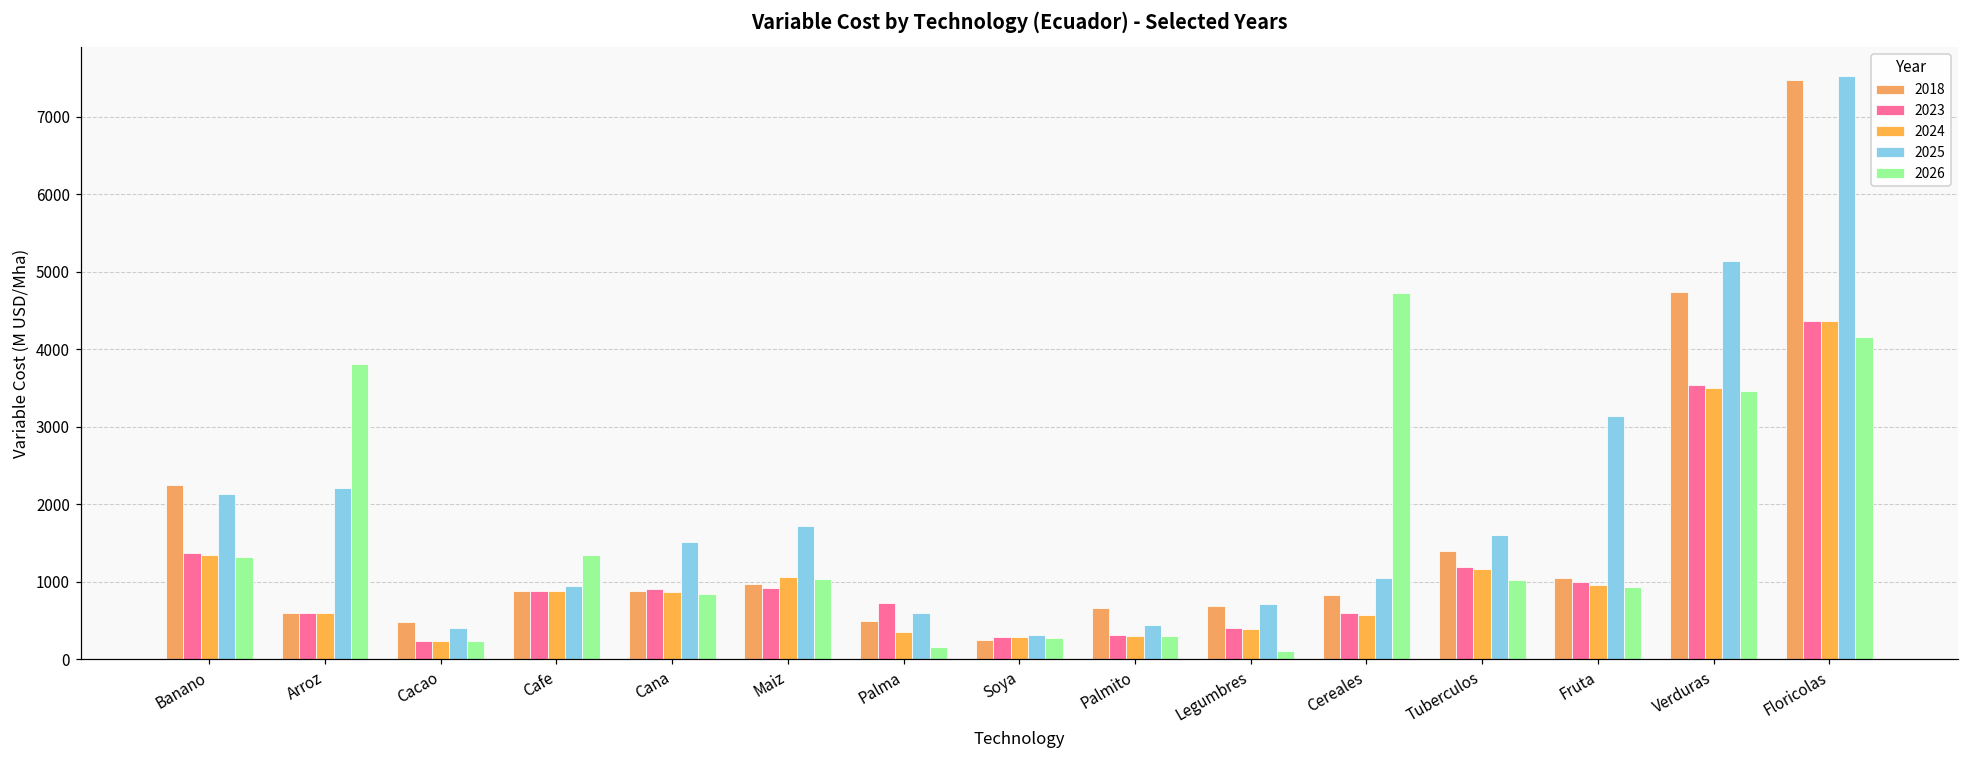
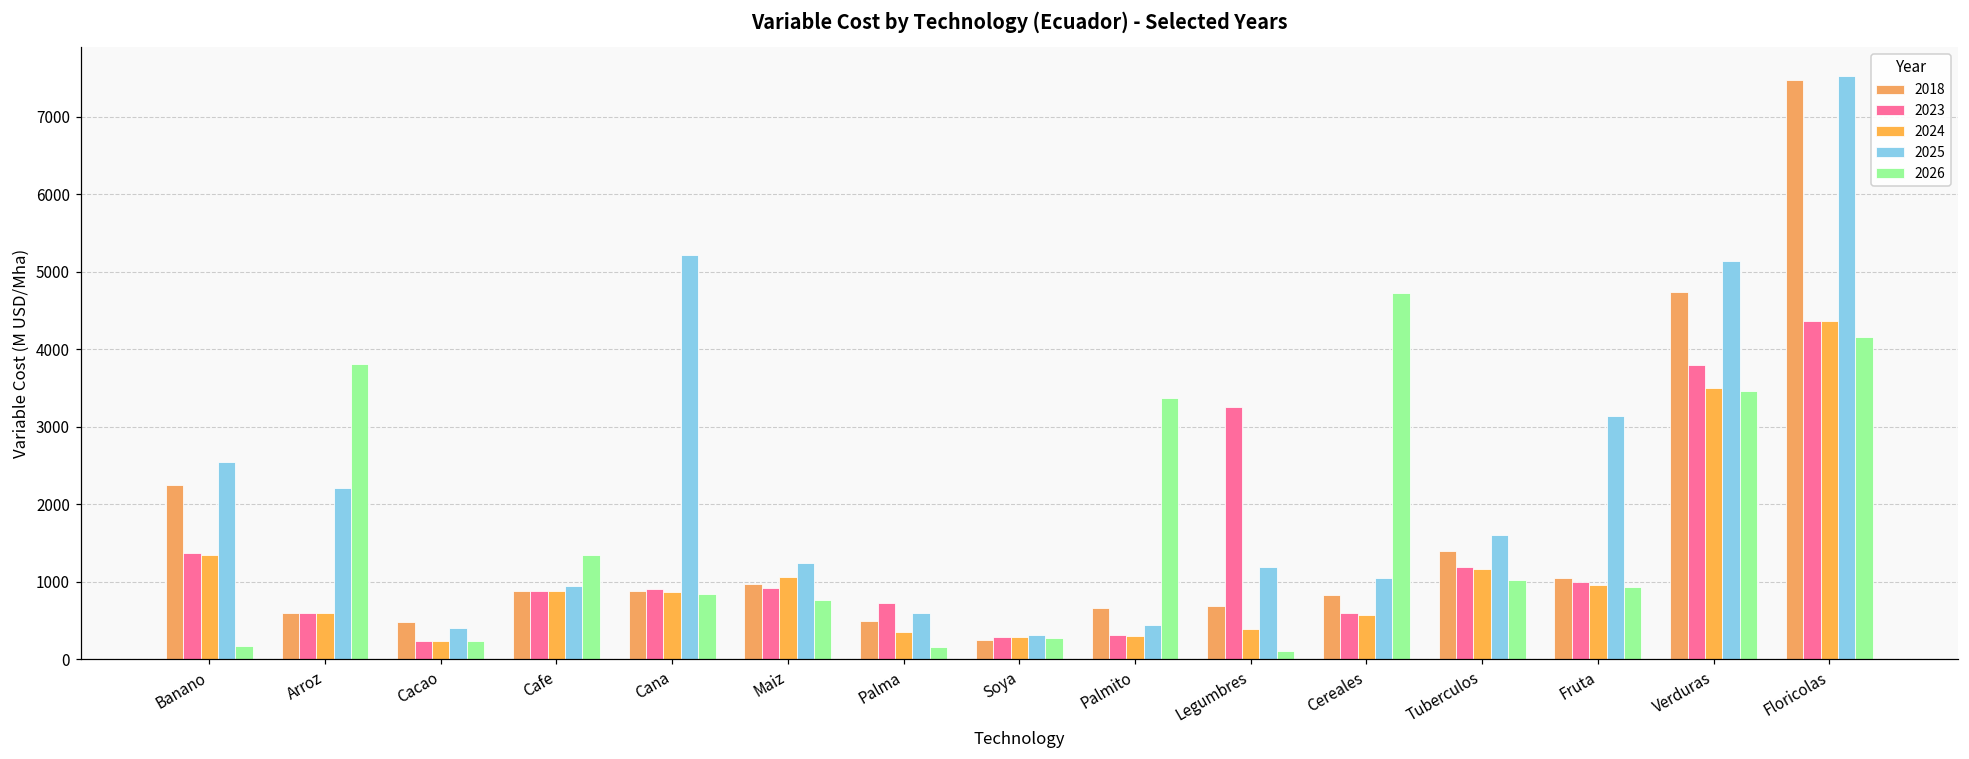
2025, Banano: 2100 -> 2500
2026, Banano: 1300 -> 200
2025, Cana: 1500 -> 5200
2025, Maiz: 1700 -> 1200
2026, Maiz: 1000 -> 800
2026, Palmito: 300 -> 3400
2023, Legumbres: 400 -> 3200
2025, Legumbres: 700 -> 1200
2023, Verduras: 3500 -> 3800
